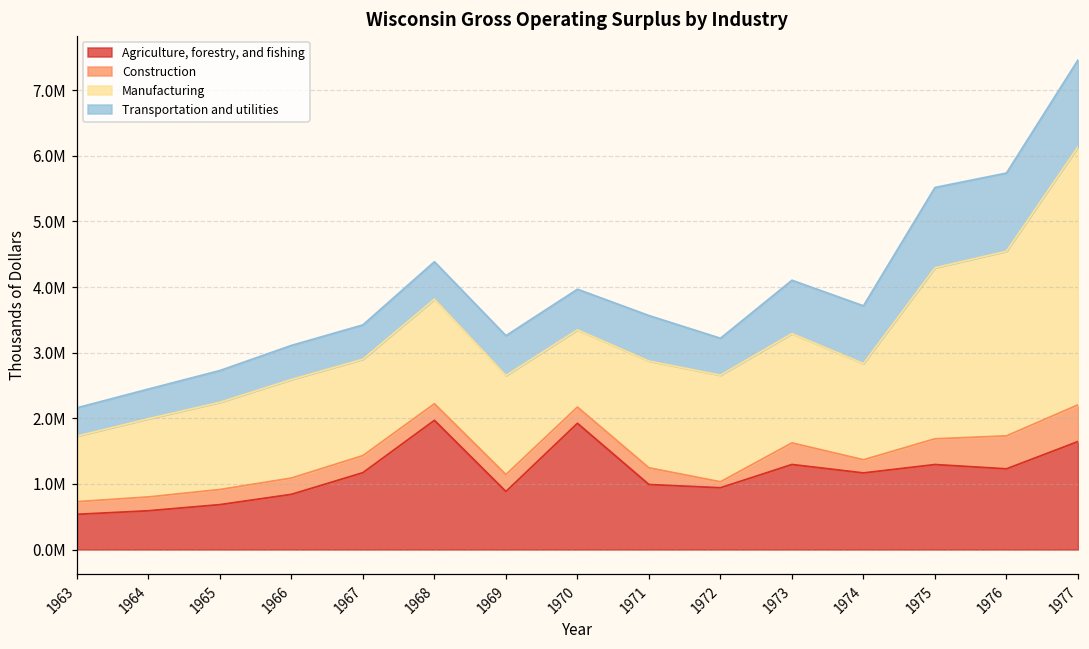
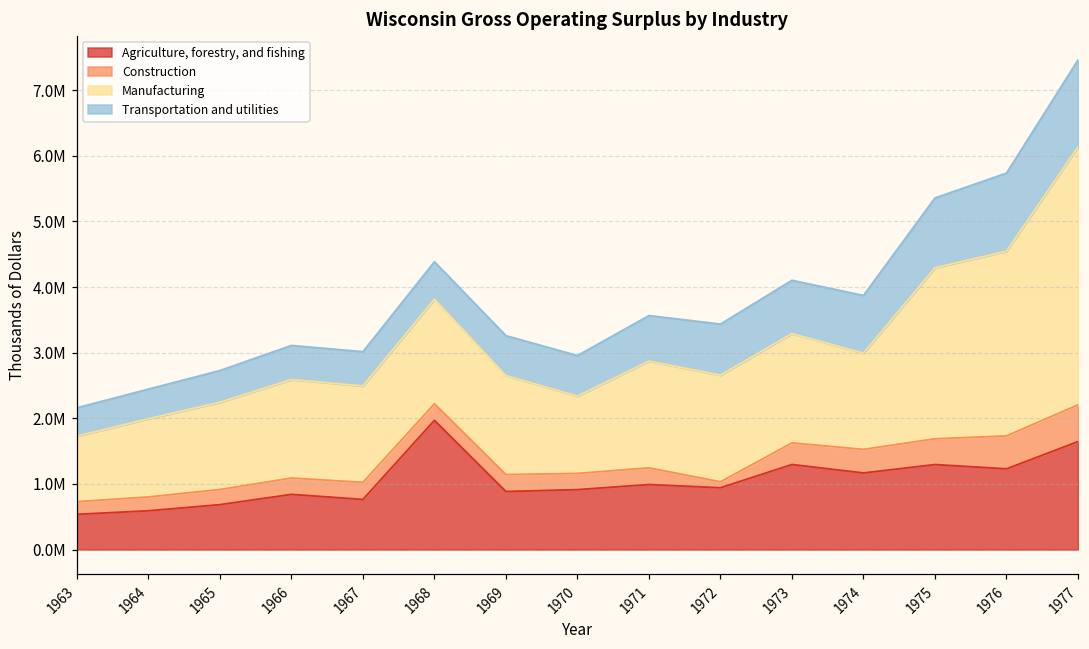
Agriculture, forestry, and fishing, 1967: 1200000 -> 800000
Agriculture, forestry, and fishing, 1970: 1900000 -> 900000
Transportation and utilities, 1972: 600000 -> 800000
Construction, 1974: 200000 -> 400000
Transportation and utilities, 1975: 1200000 -> 1100000
